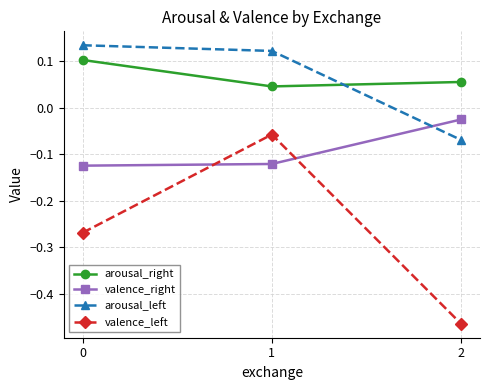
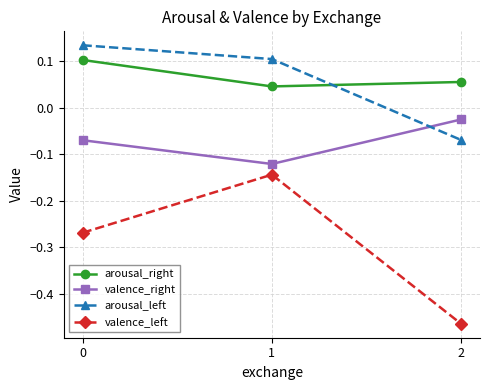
valence_right, 0: -0.12 -> -0.07
arousal_left, 1: 0.12 -> 0.10
valence_left, 1: -0.06 -> -0.14
